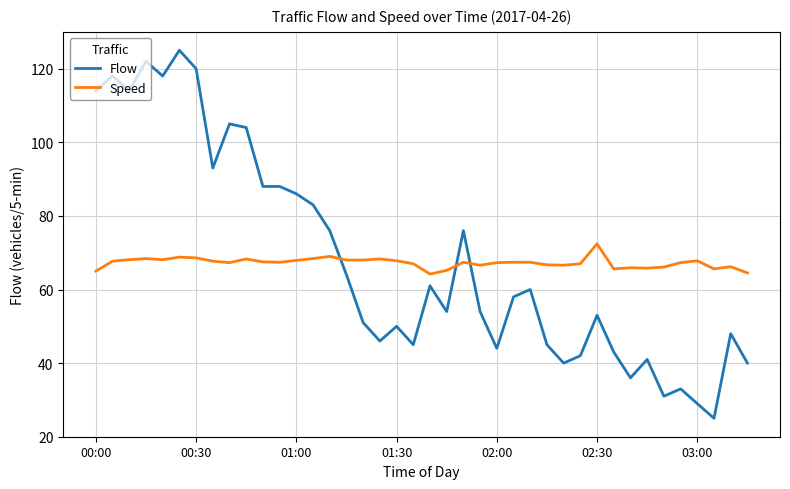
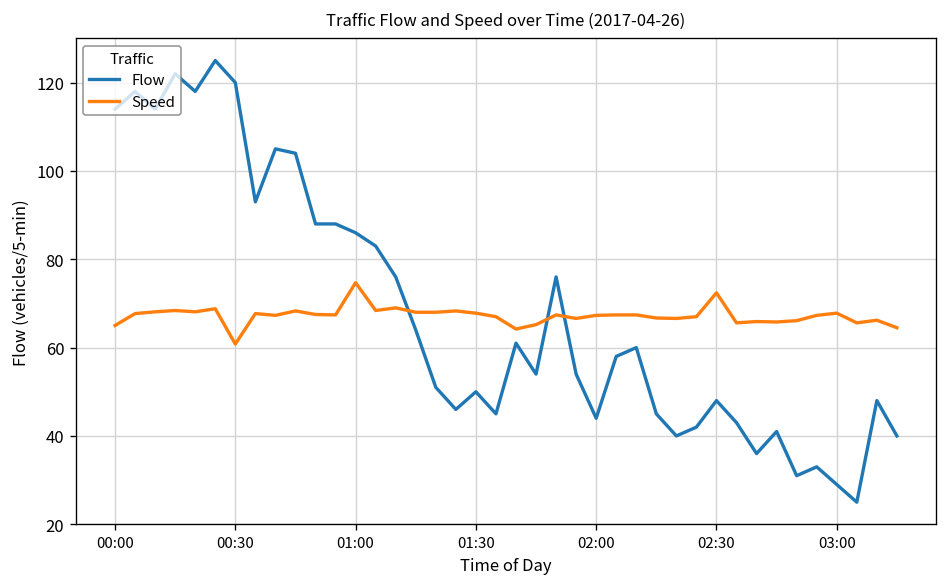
Speed, 00:30: 69 -> 61
Speed, 01:00: 68 -> 75
Flow, 02:30: 53 -> 48
